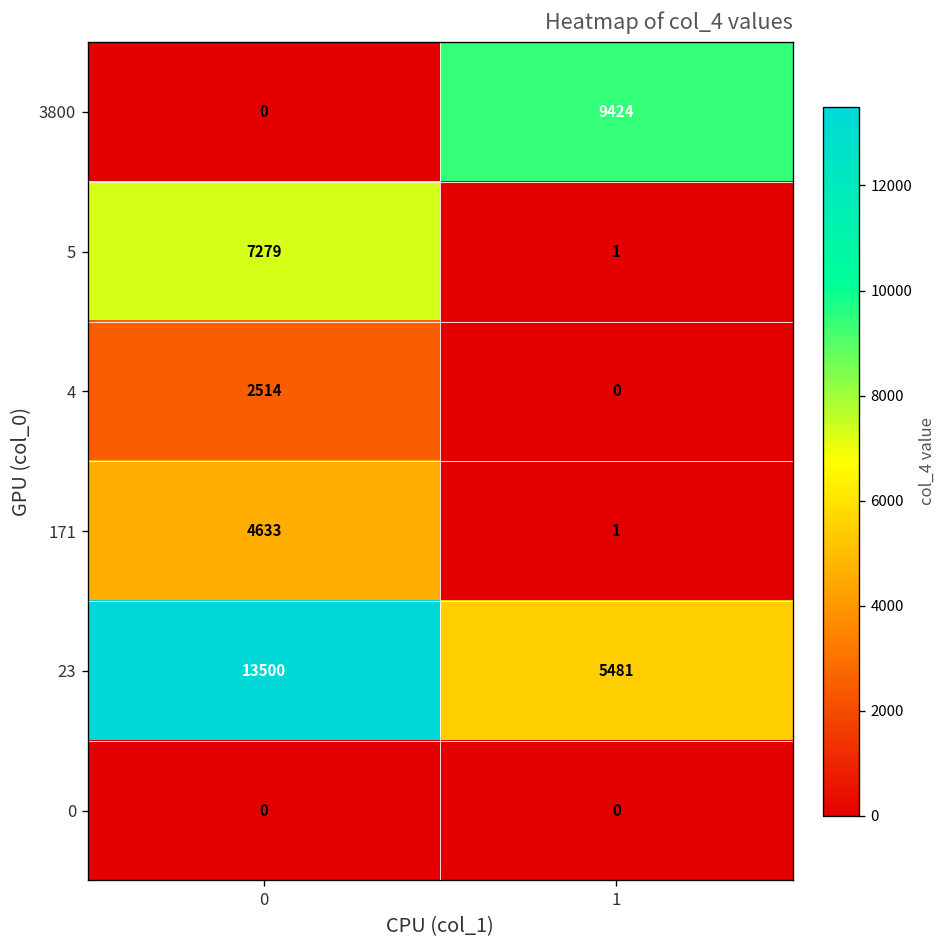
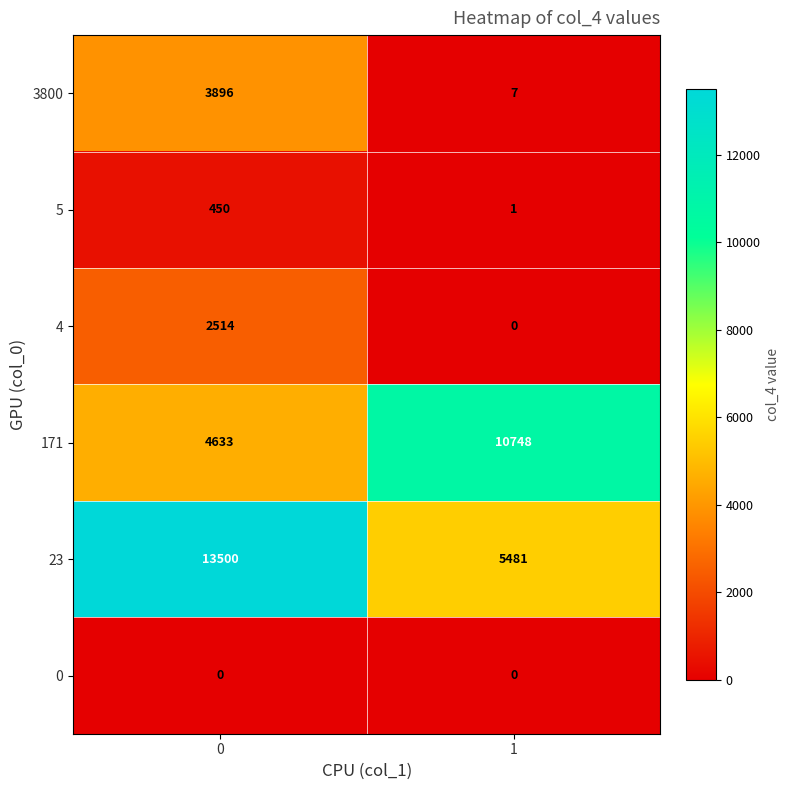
3800, 0: 0 -> 3896
3800, 1: 9424 -> 7
5, 0: 7279 -> 450
171, 1: 1 -> 10748
